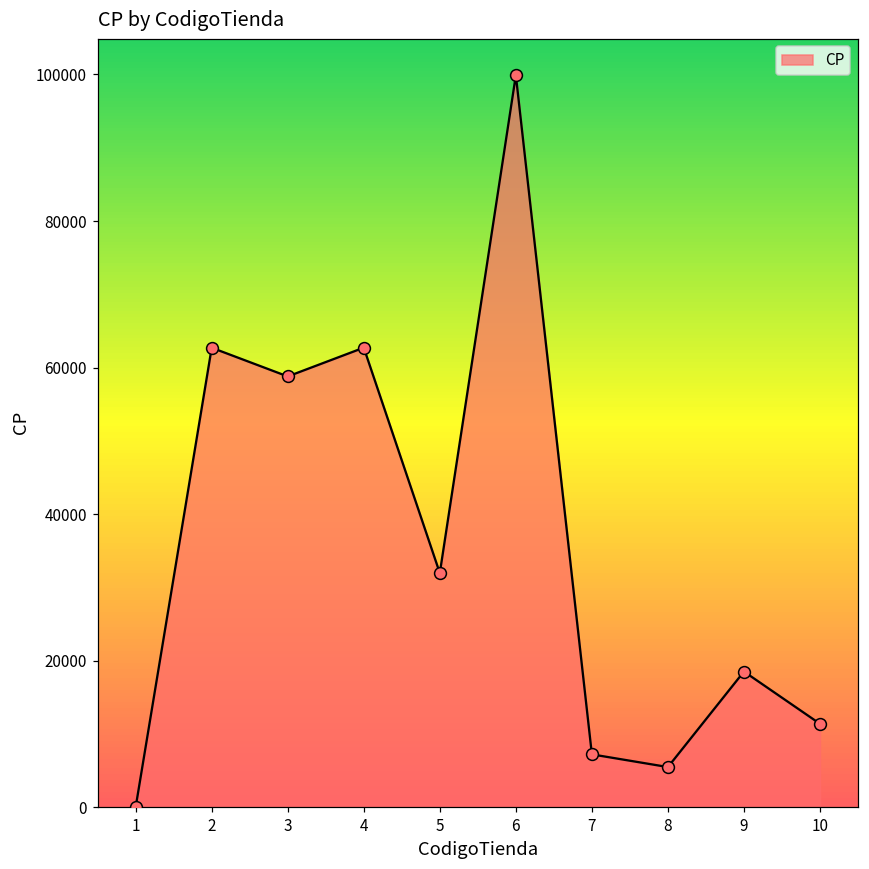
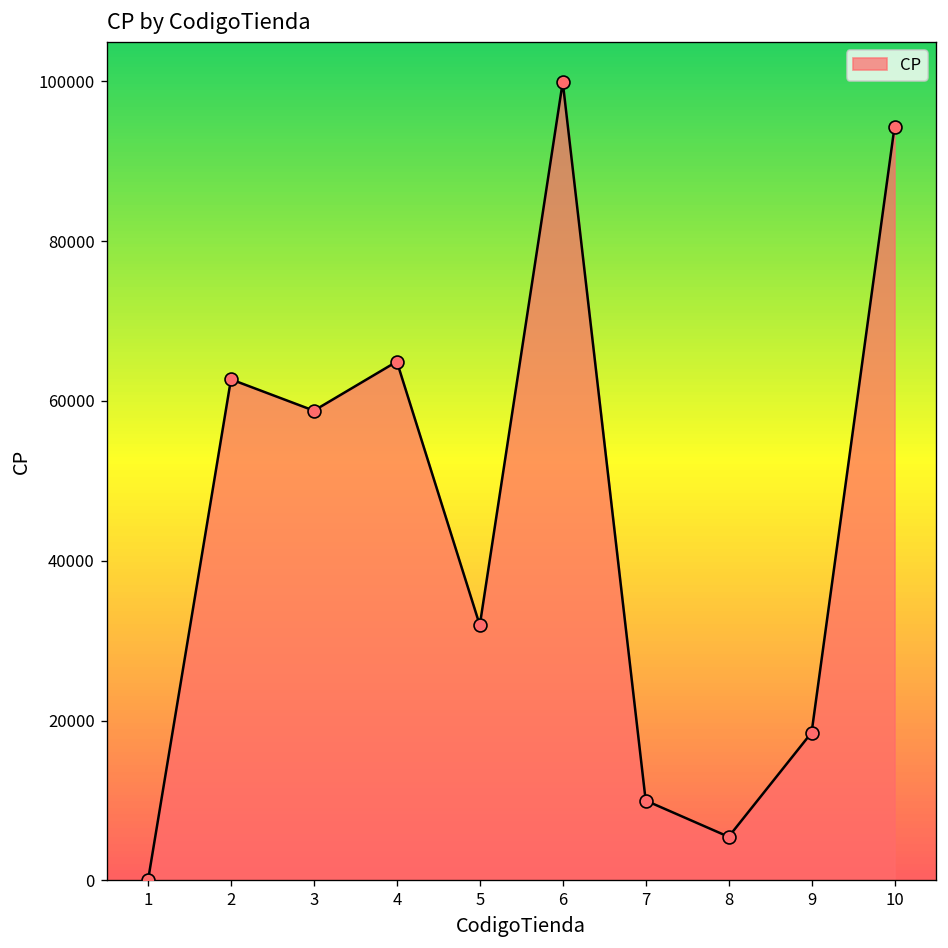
4: 63000 -> 65000
7: 7000 -> 10000
10: 11000 -> 94000
